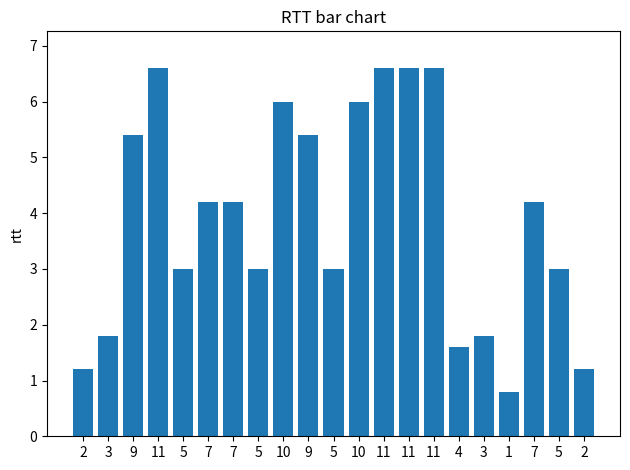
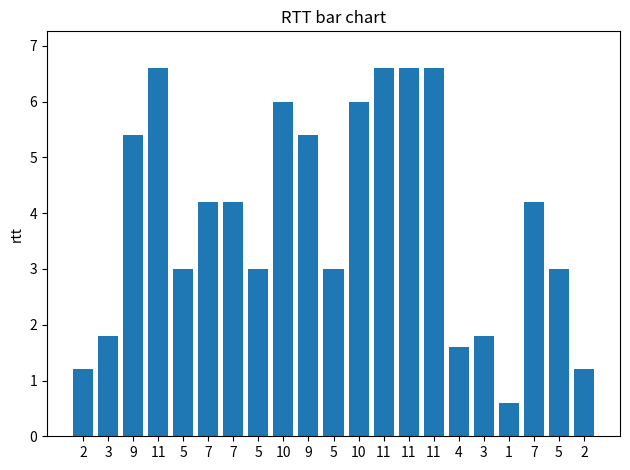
1: 0.8 -> 0.6
